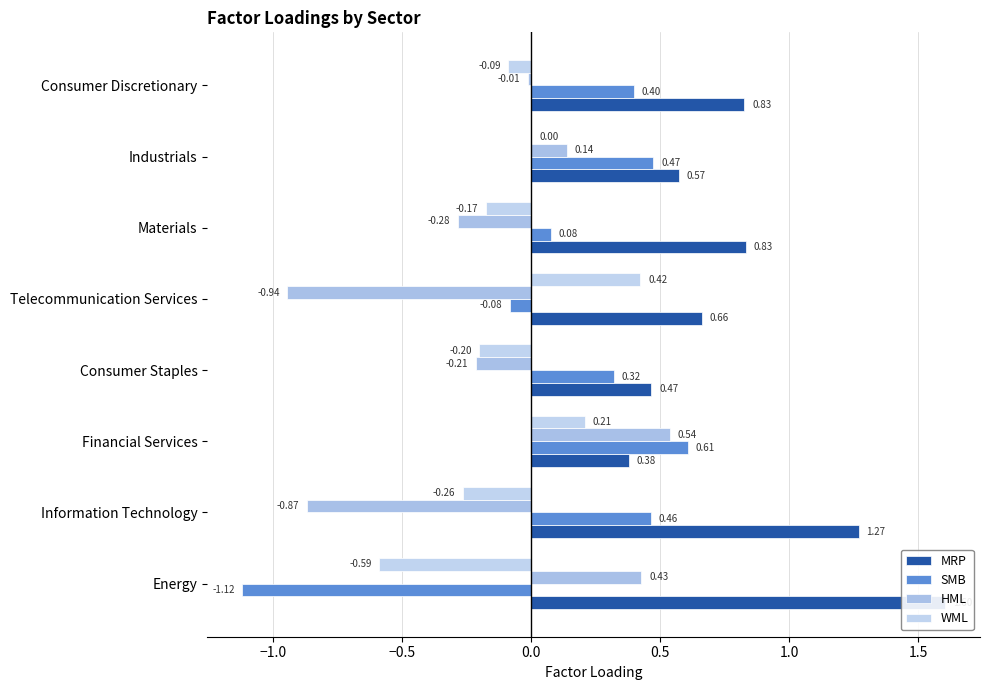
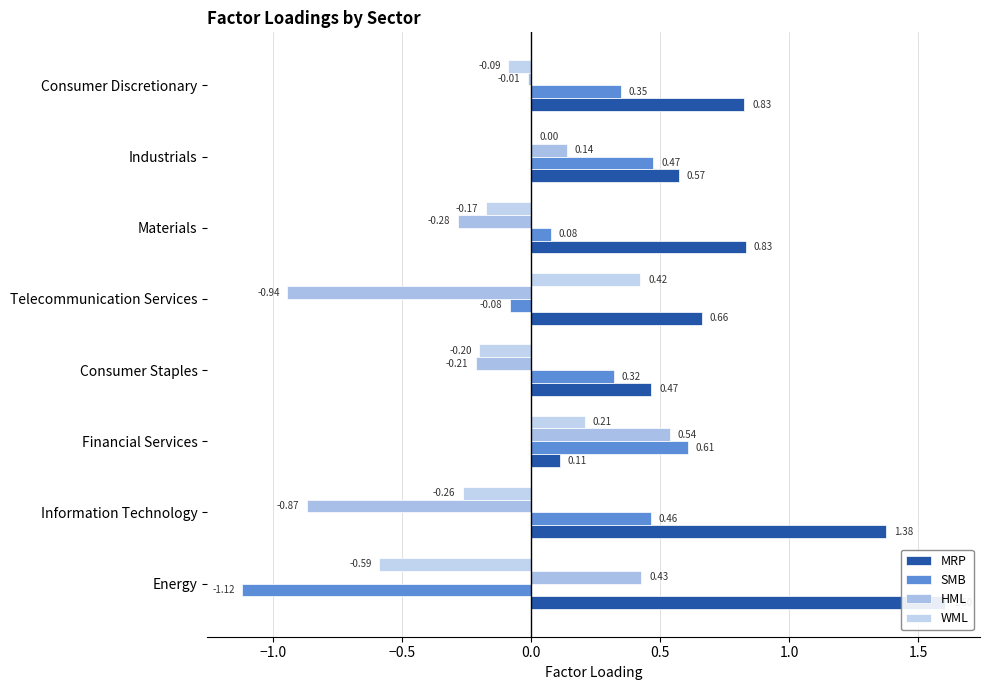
SMB, Consumer Discretionary: 0.40 -> 0.35
MRP, Financial Services: 0.38 -> 0.11
MRP, Information Technology: 1.27 -> 1.38
